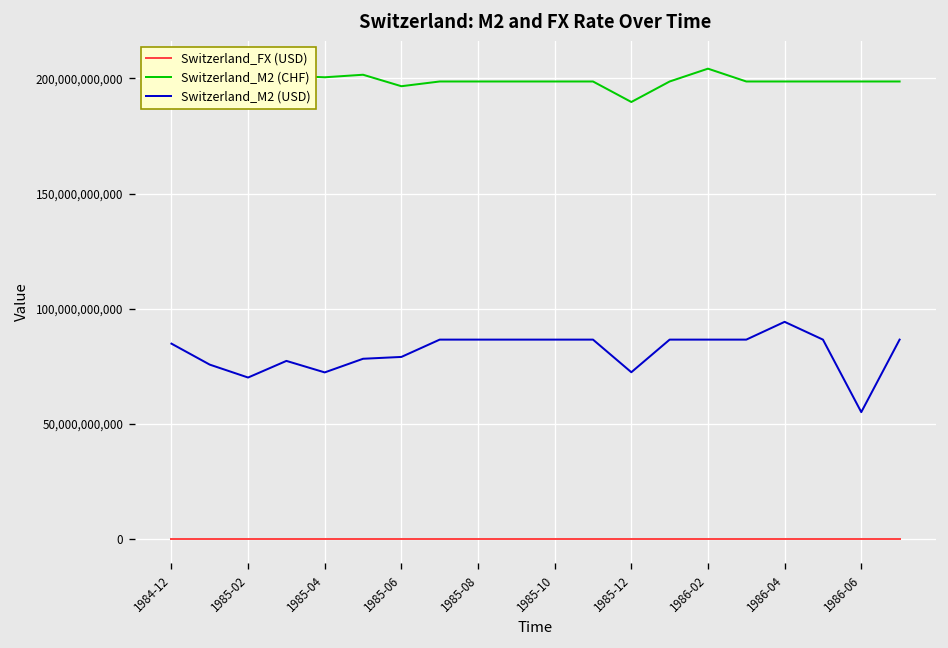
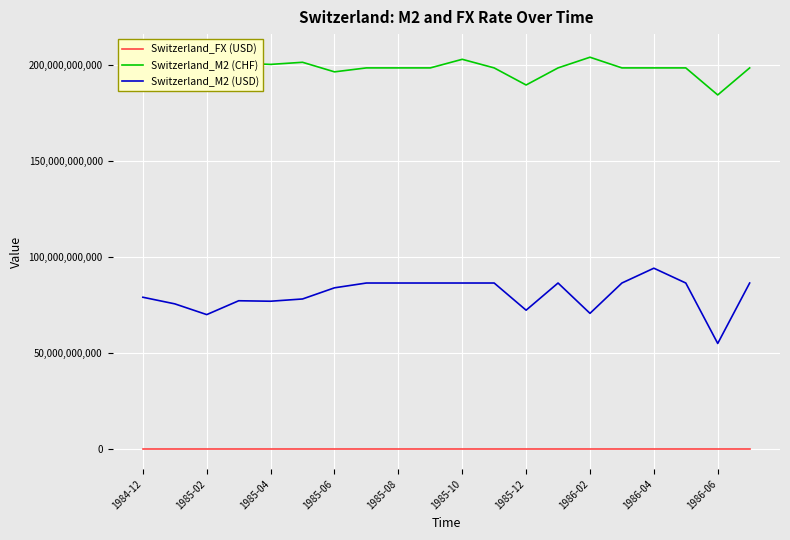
Switzerland_M2 (USD), 1984-12: 85,000,000,000 -> 79,000,000,000
Switzerland_M2 (USD), 1985-04: 72,000,000,000 -> 77,000,000,000
Switzerland_M2 (USD), 1985-06: 79,000,000,000 -> 84,000,000,000
Switzerland_M2 (CHF), 1985-10: 199,000,000,000 -> 203,000,000,000
Switzerland_M2 (USD), 1986-02: 87,000,000,000 -> 71,000,000,000
Switzerland_M2 (CHF), 1986-06: 199,000,000,000 -> 185,000,000,000
